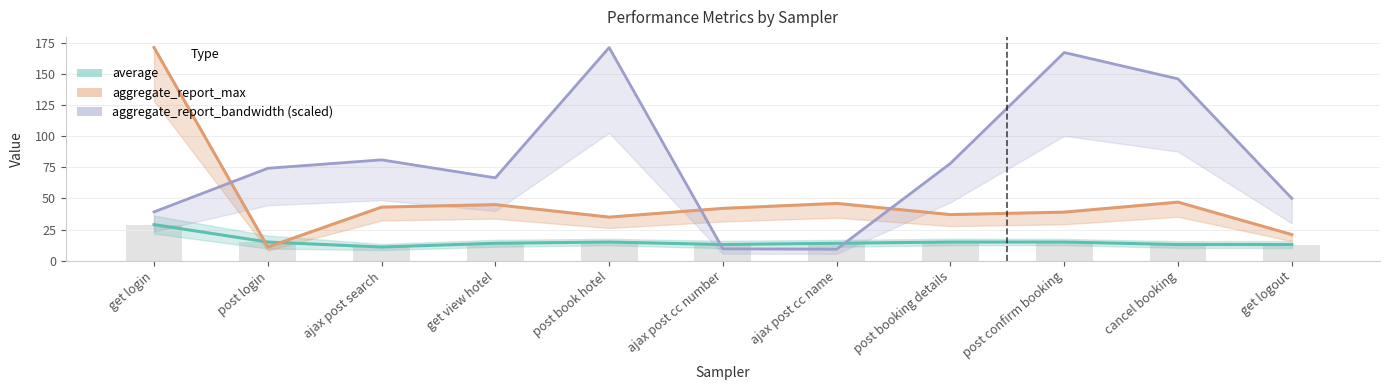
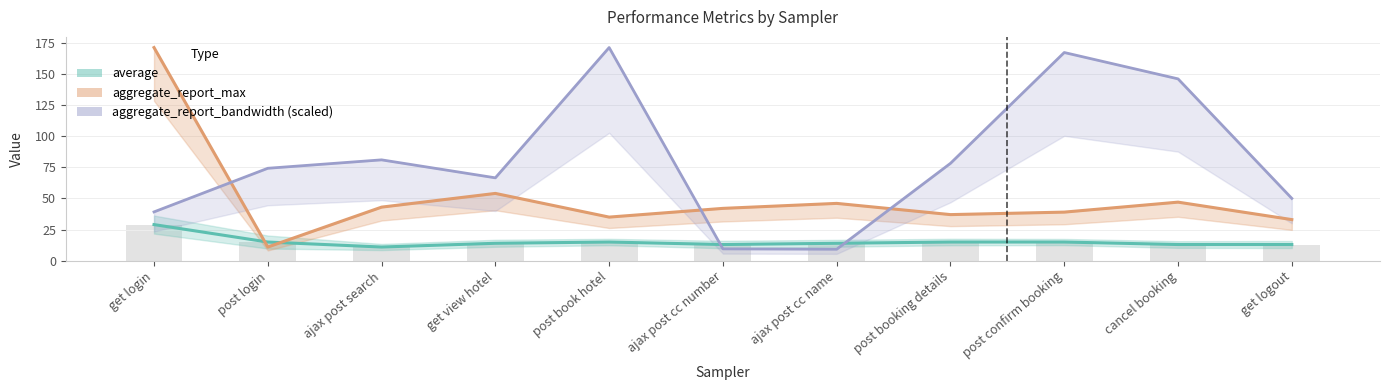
aggregate_report_max, get view hotel: 45 -> 54
aggregate_report_max, get logout: 21 -> 33
